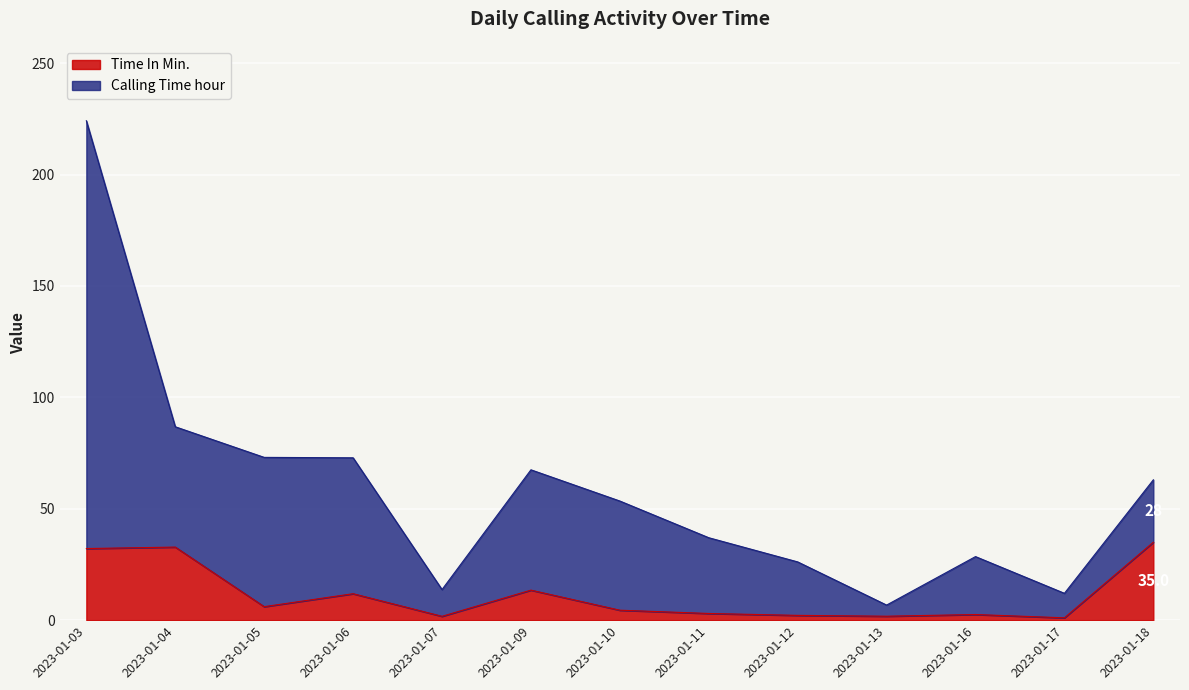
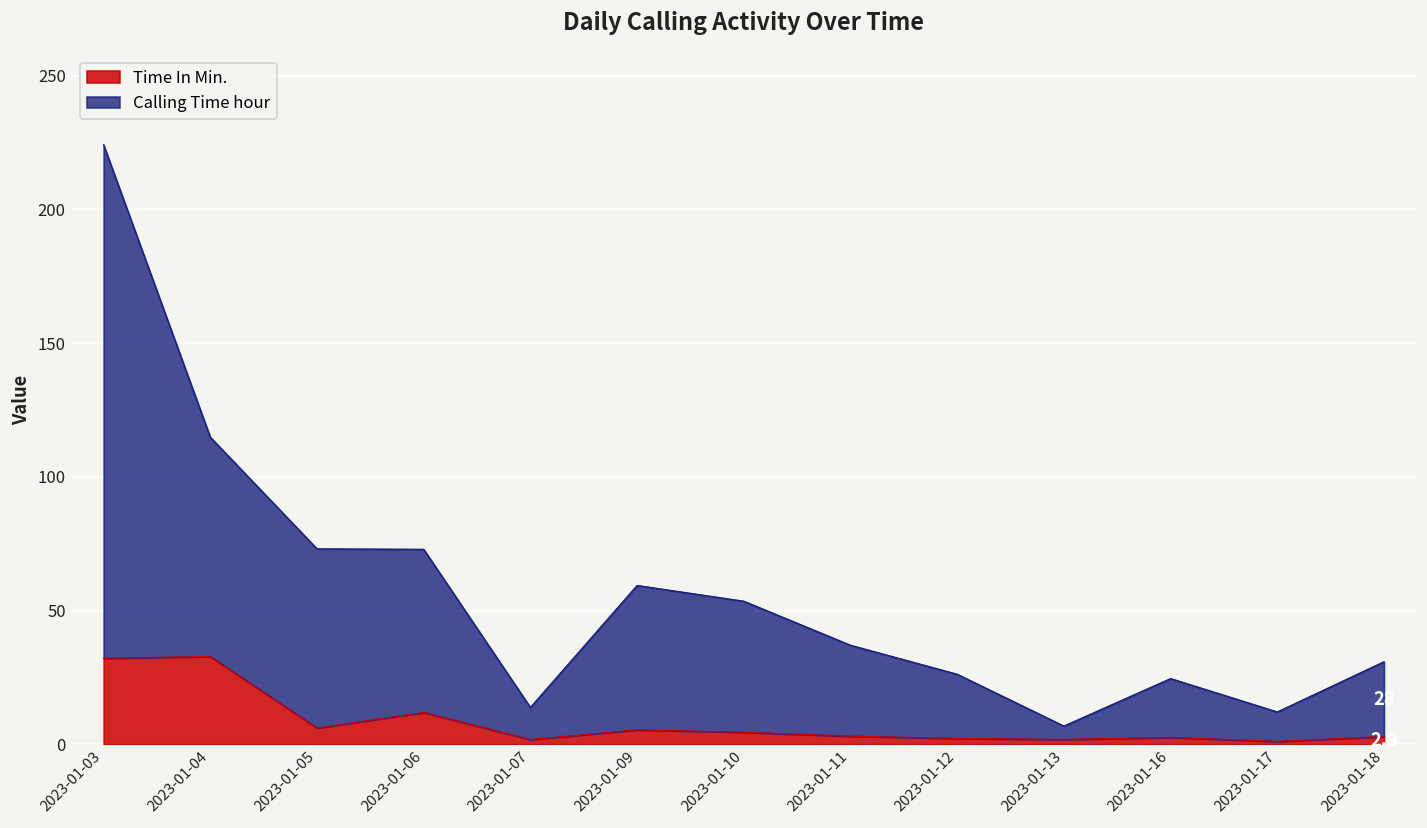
Calling Time hour, 2023-01-04: 54 -> 82
Time In Min., 2023-01-09: 13 -> 5
Calling Time hour, 2023-01-16: 26 -> 22
Time In Min., 2023-01-18: 35 -> 3
